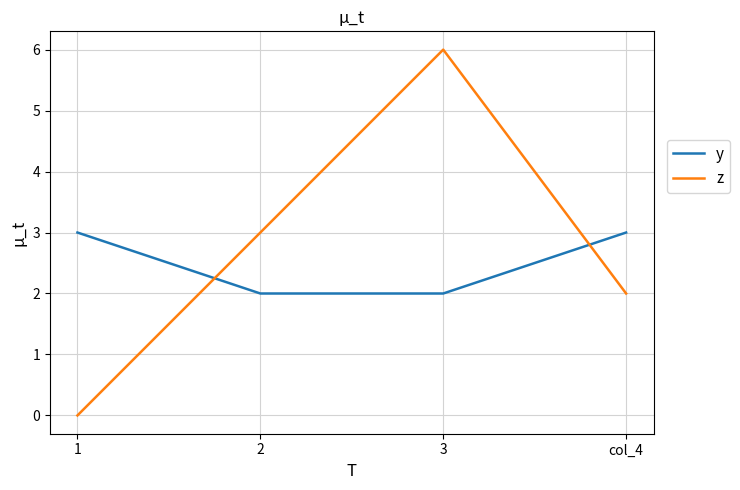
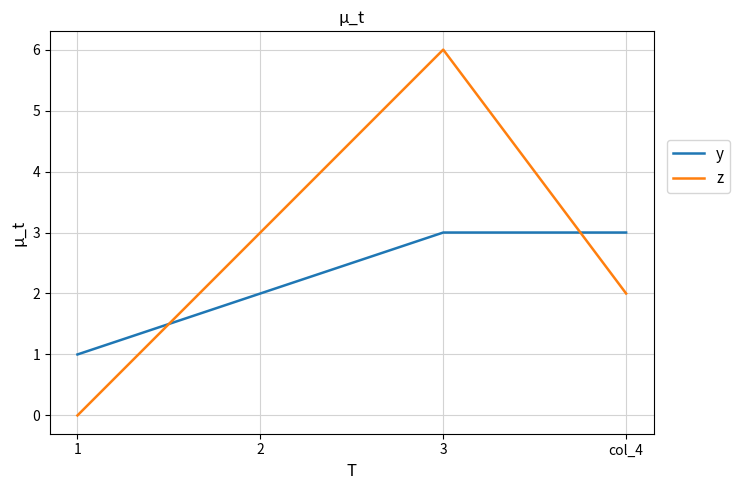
y, 1: 3 -> 1
y, 3: 2 -> 3
